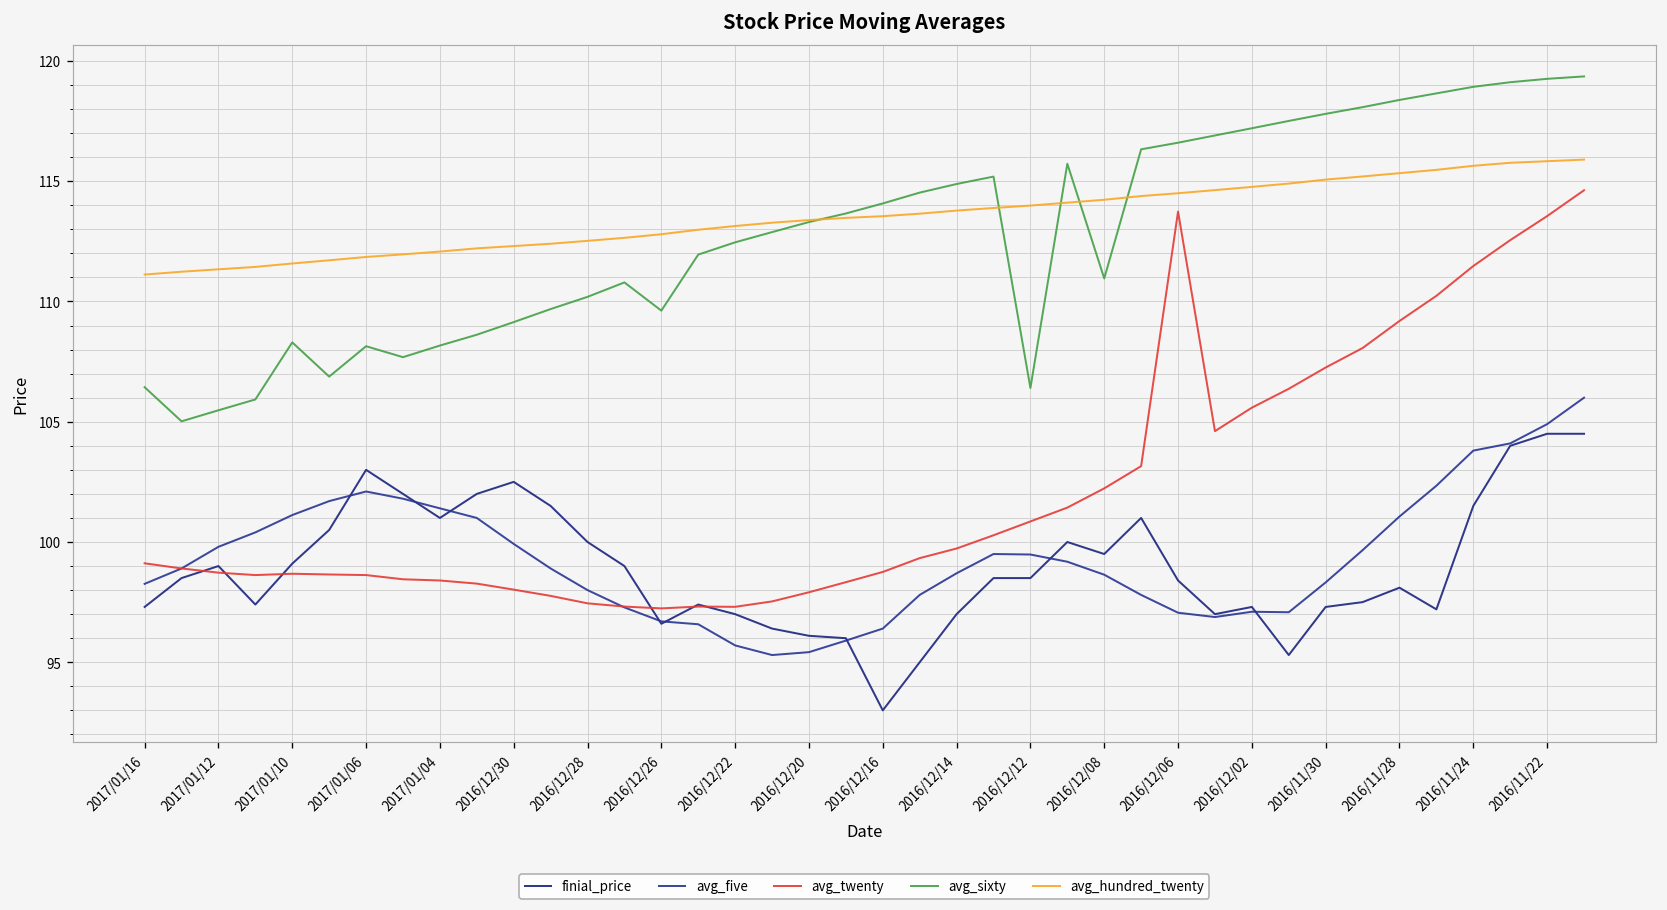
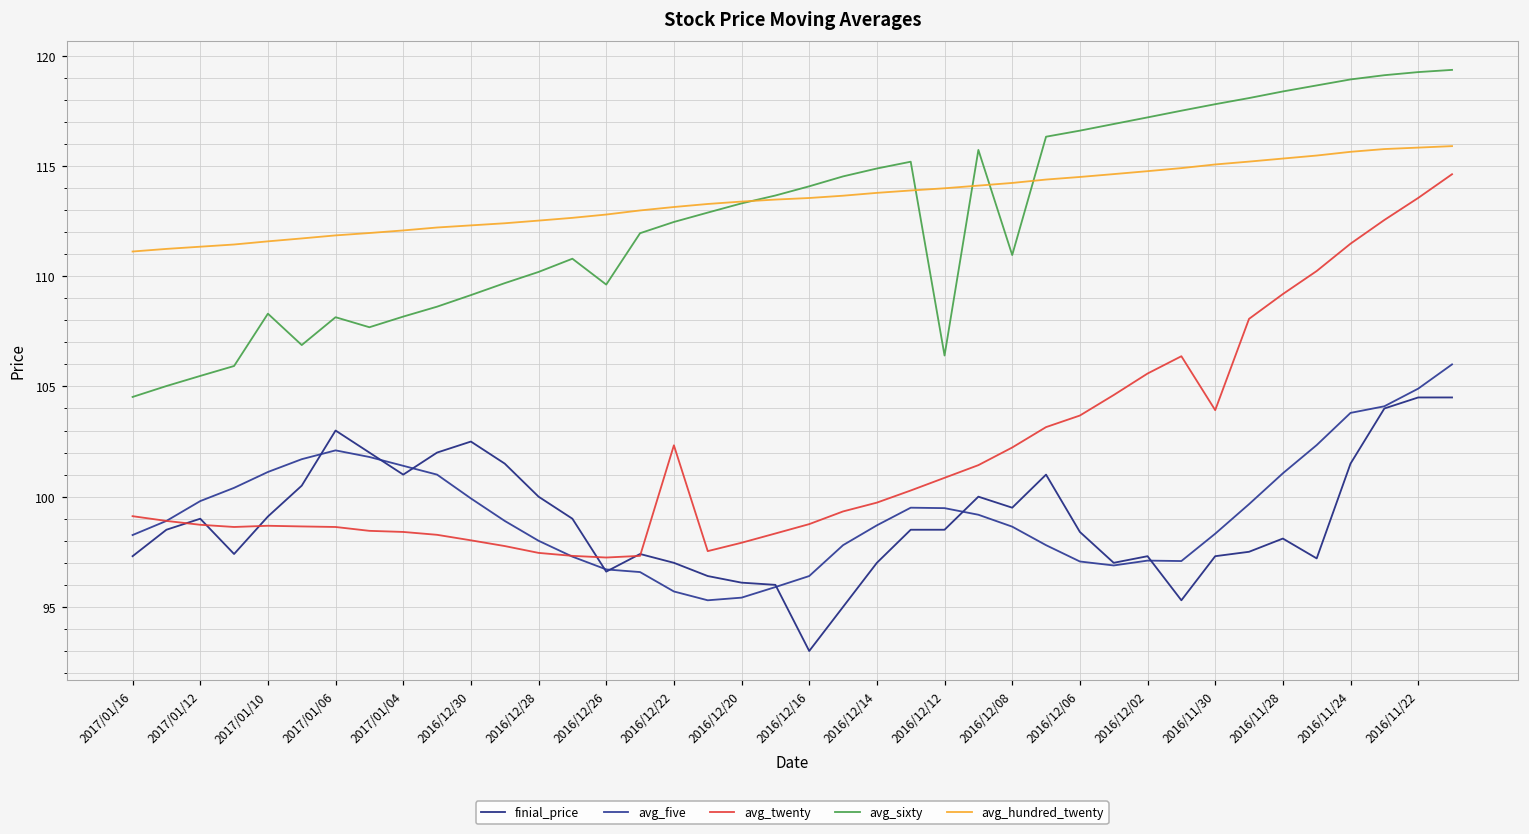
avg_sixty, 2017/01/16: 106.4 -> 104.5
avg_twenty, 2016/12/22: 97.3 -> 102.3
avg_twenty, 2016/12/06: 113.7 -> 103.7
avg_twenty, 2016/11/30: 107.3 -> 103.9
